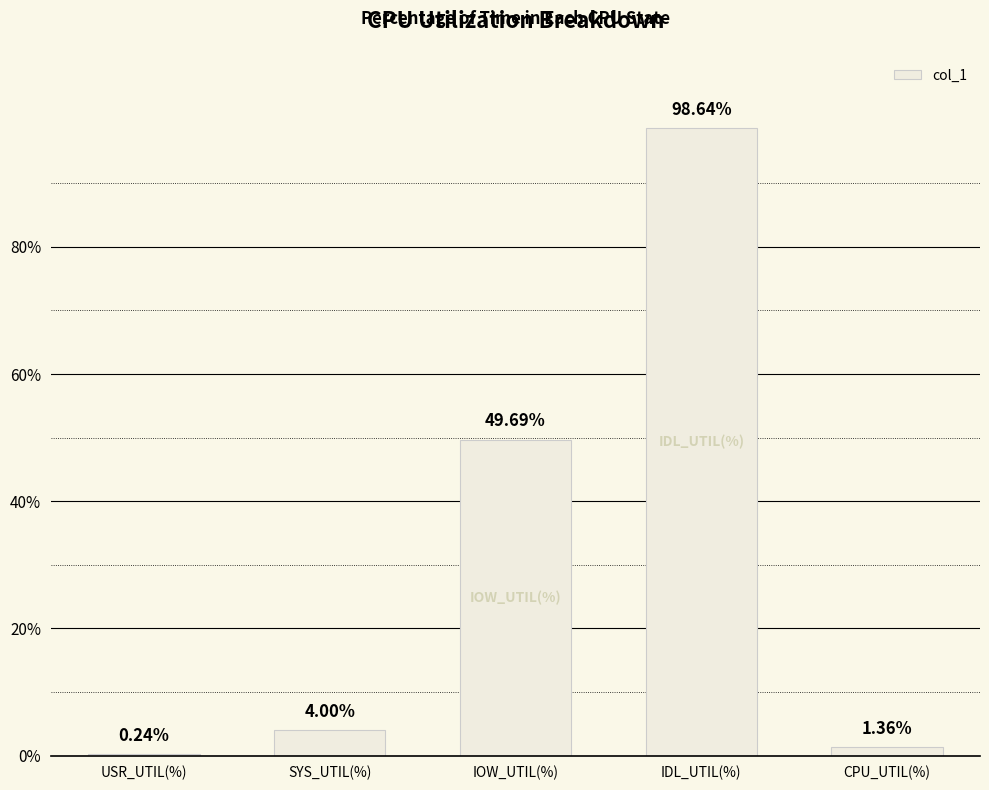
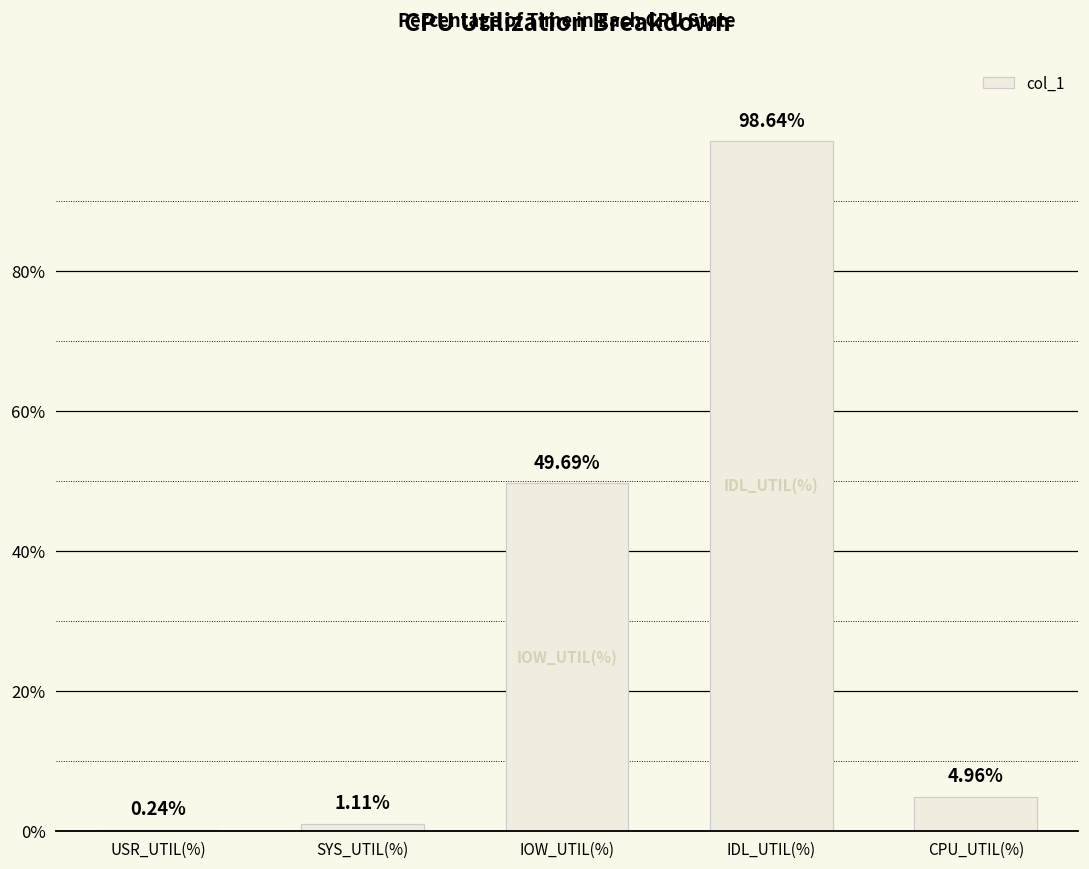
SYS_UTIL(%): 4.00% -> 1.11%
CPU_UTIL(%): 1.36% -> 4.96%
